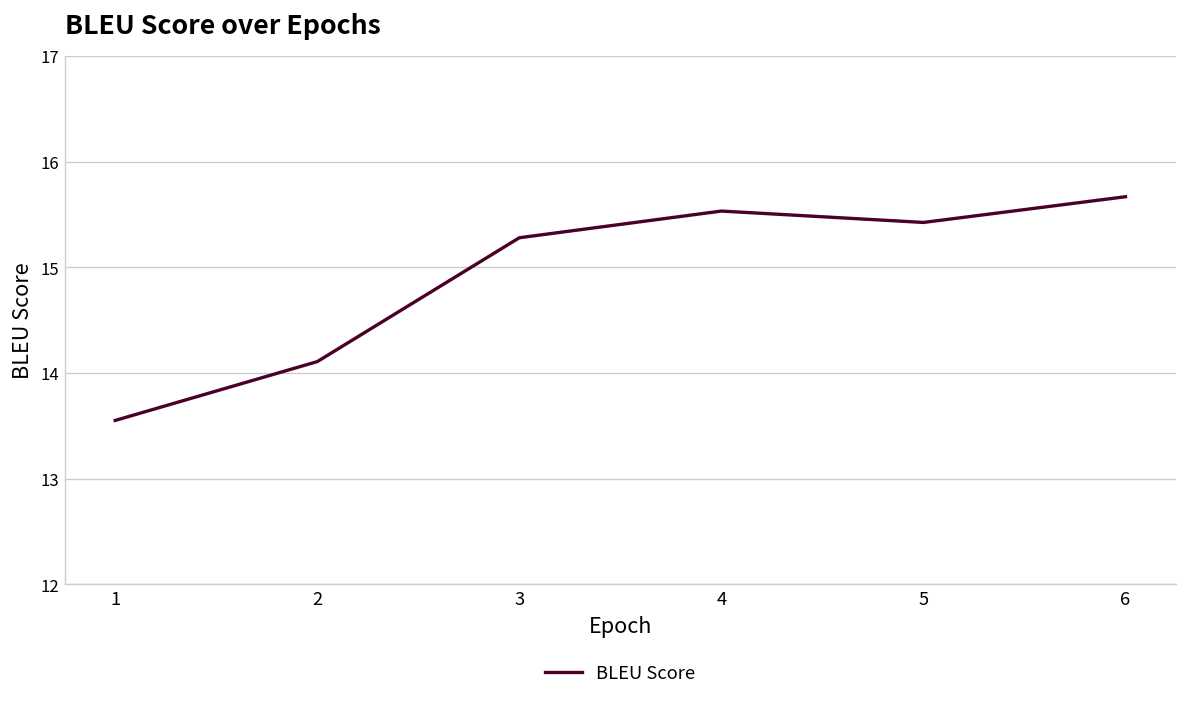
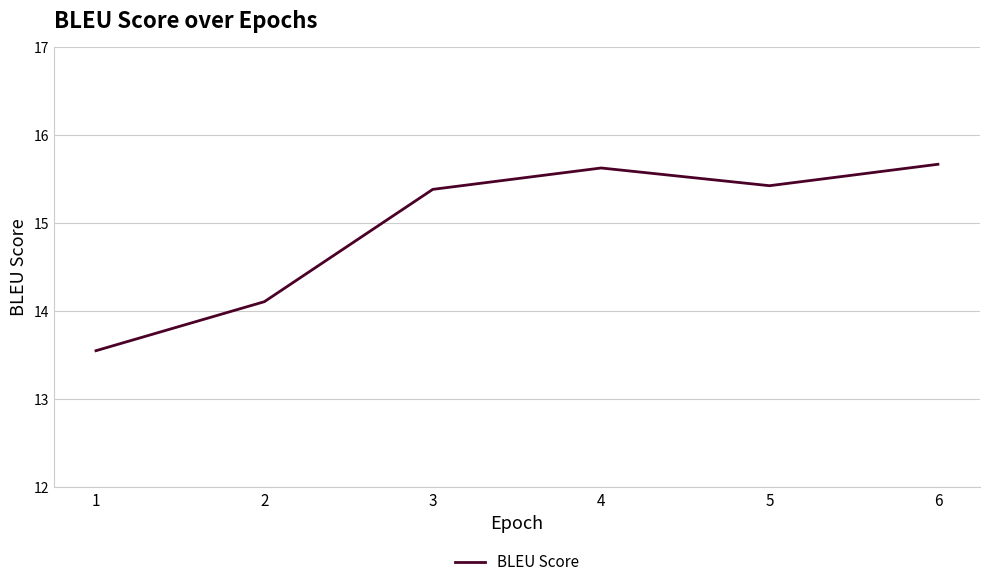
3: 15.3 -> 15.4
4: 15.5 -> 15.6
